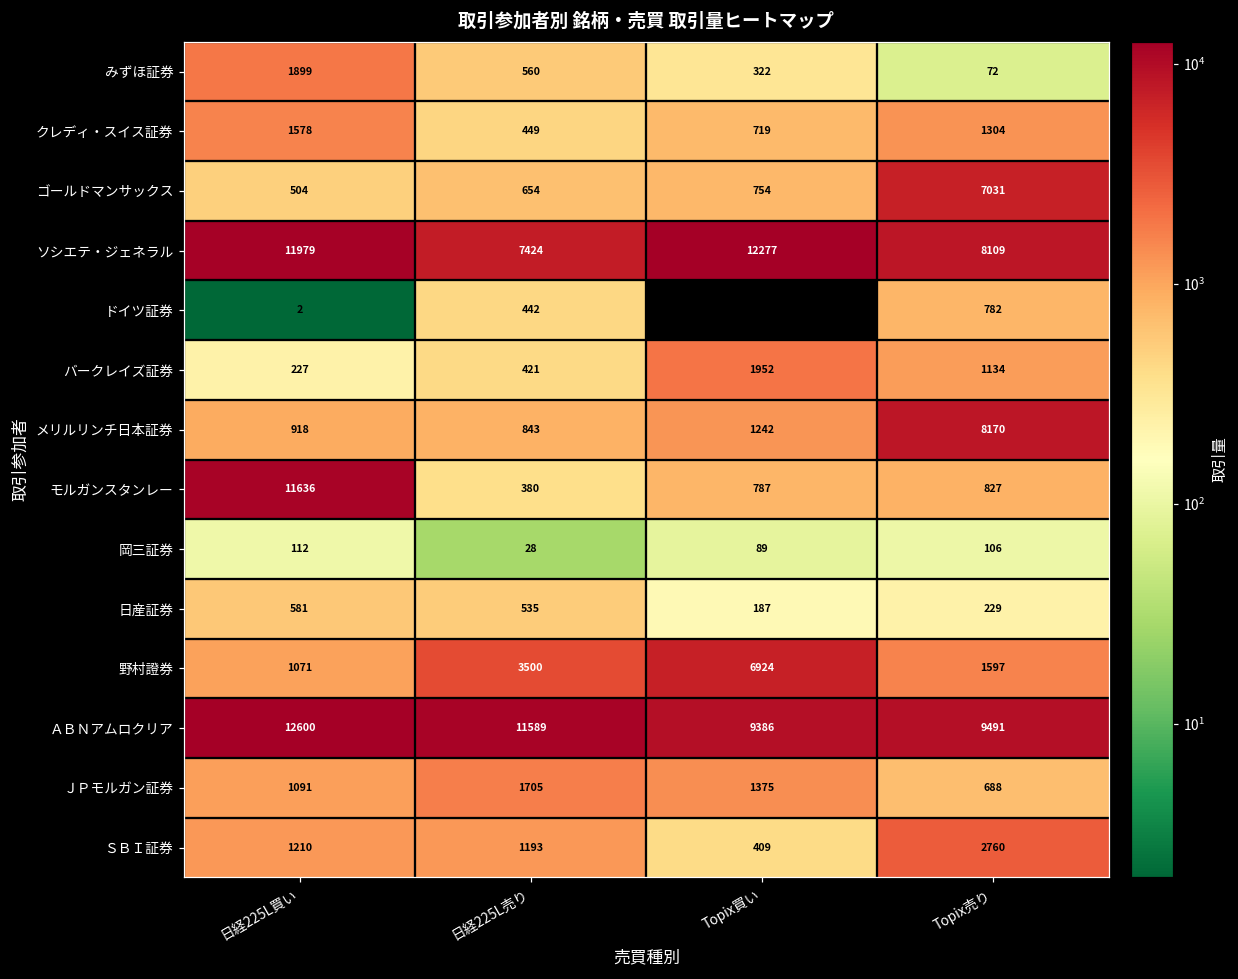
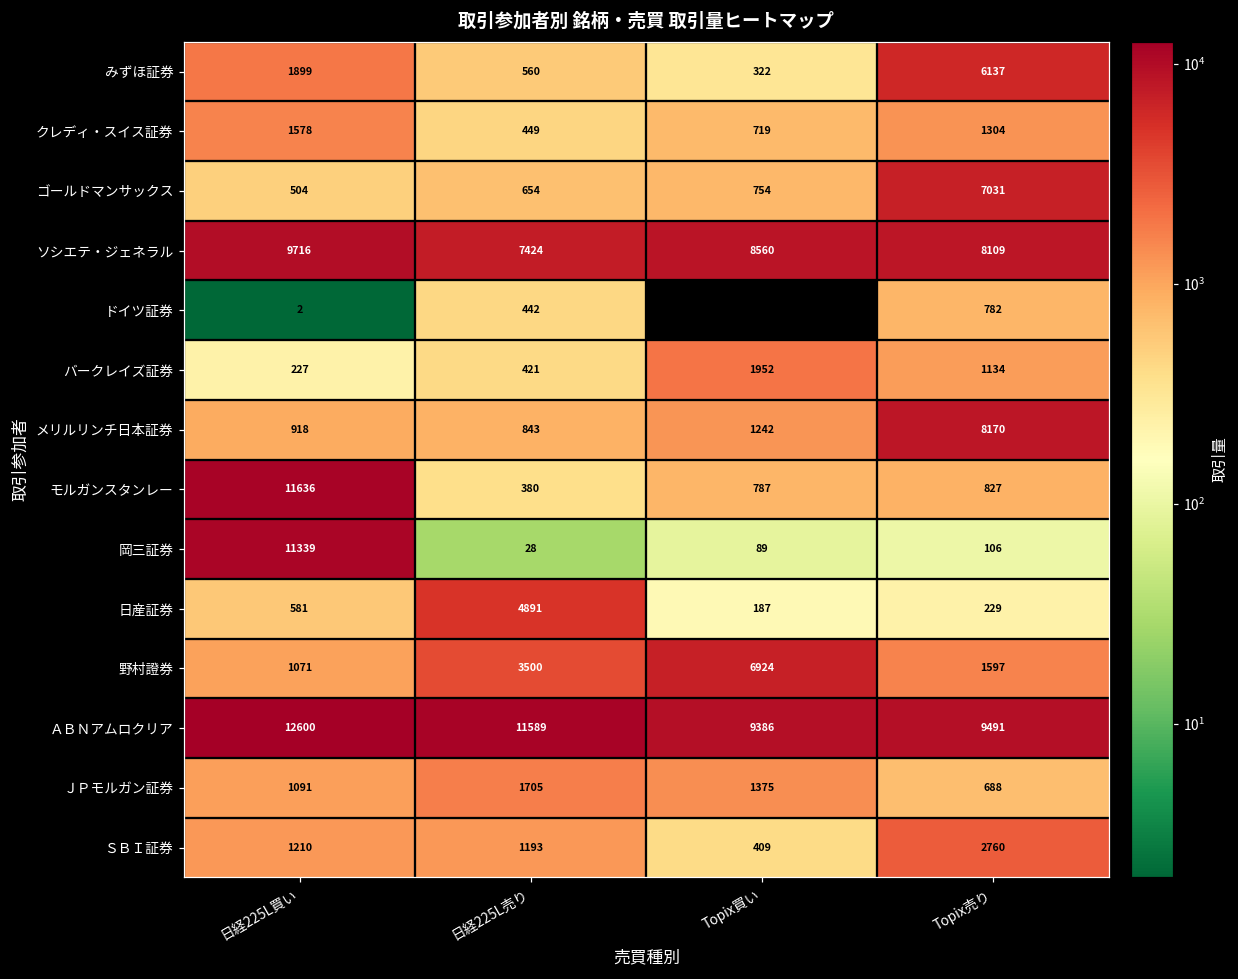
みずほ証券, Topix売り: 72 -> 6137
ソシエテ・ジェネラル, 日経225L買い: 11979 -> 9716
ソシエテ・ジェネラル, Topix買い: 12277 -> 8560
岡三証券, 日経225L買い: 112 -> 11339
日産証券, 日経225L売り: 535 -> 4891
